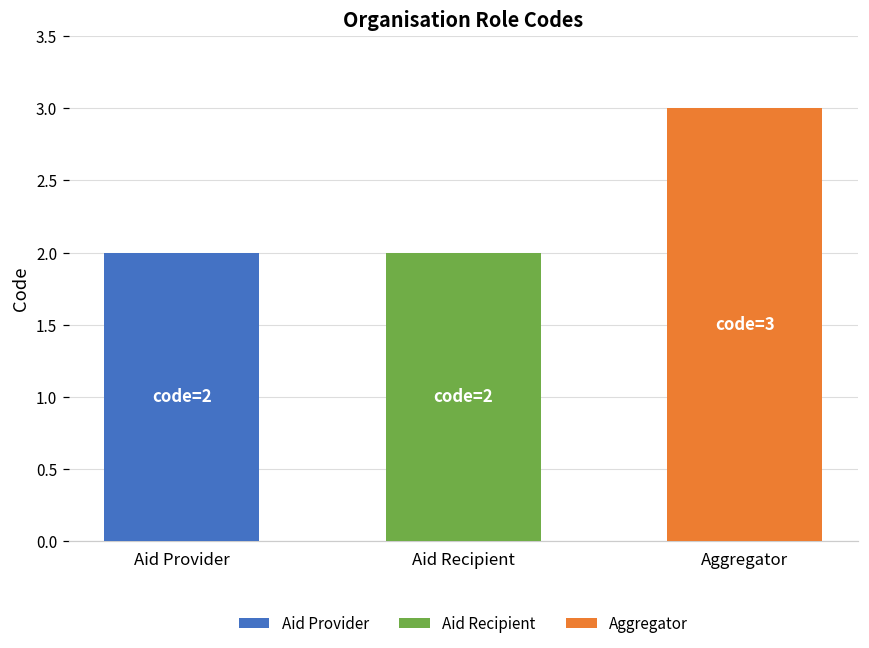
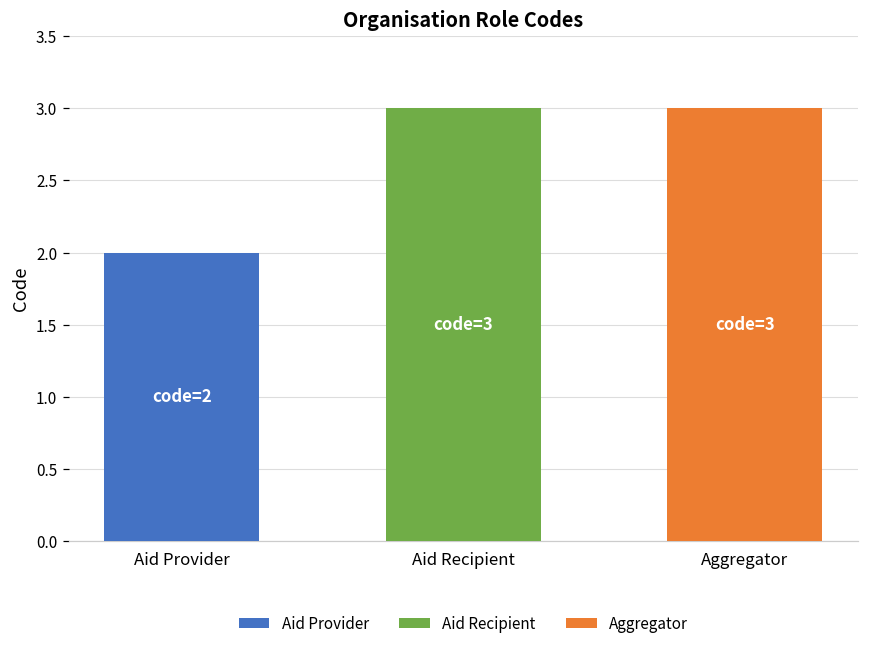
Aid Recipient: 2 -> 3
